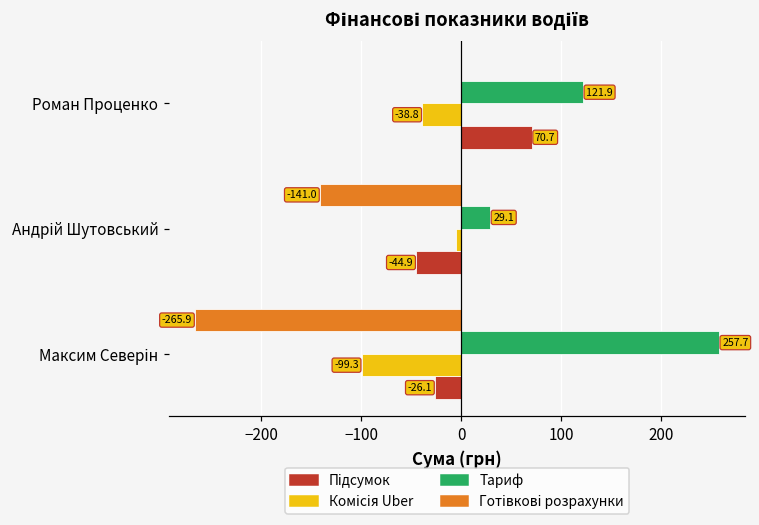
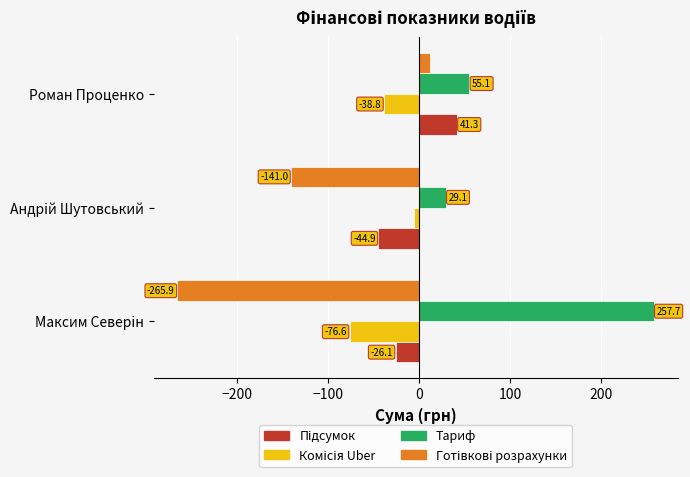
Готівкові розрахунки, Роман Проценко: 0 -> 10
Тариф, Роман Проценко: 121.9 -> 55.1
Підсумок, Роман Проценко: 70.7 -> 41.3
Комісія Uber, Максим Северін: -99.3 -> -76.6
